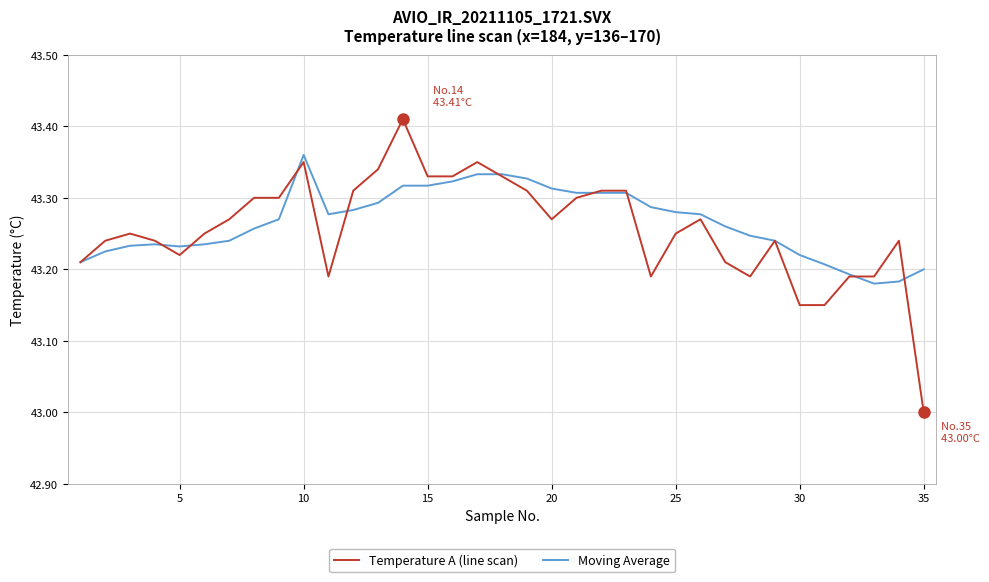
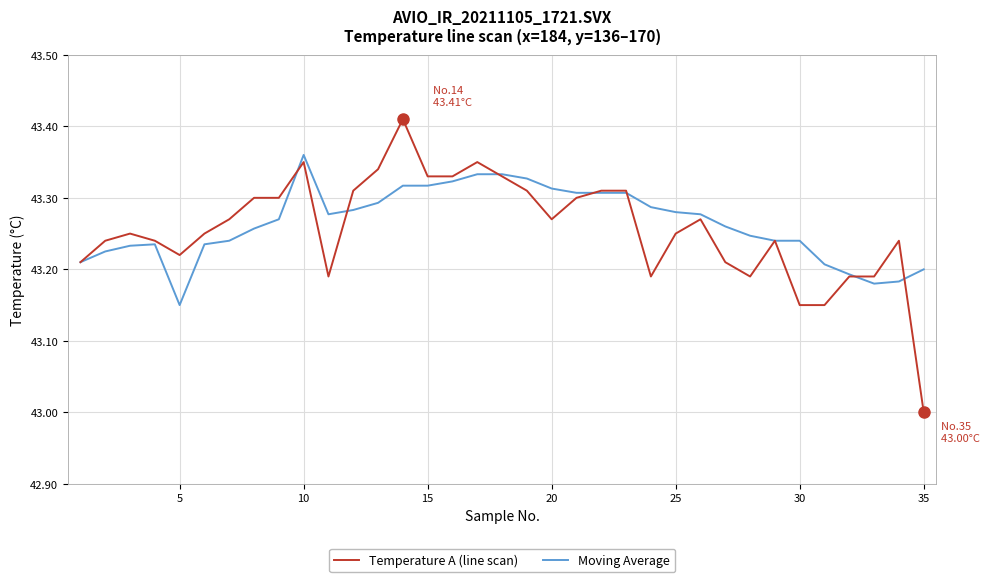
Moving Average, 5: 43.23 -> 43.15
Moving Average, 30: 43.22 -> 43.24
